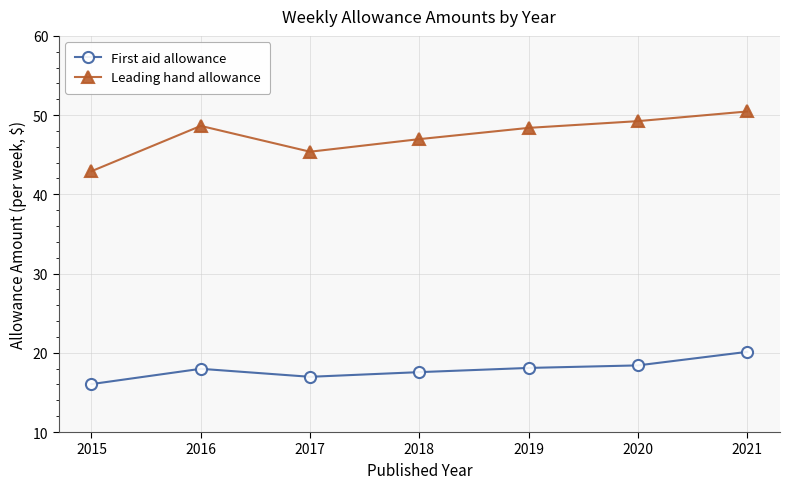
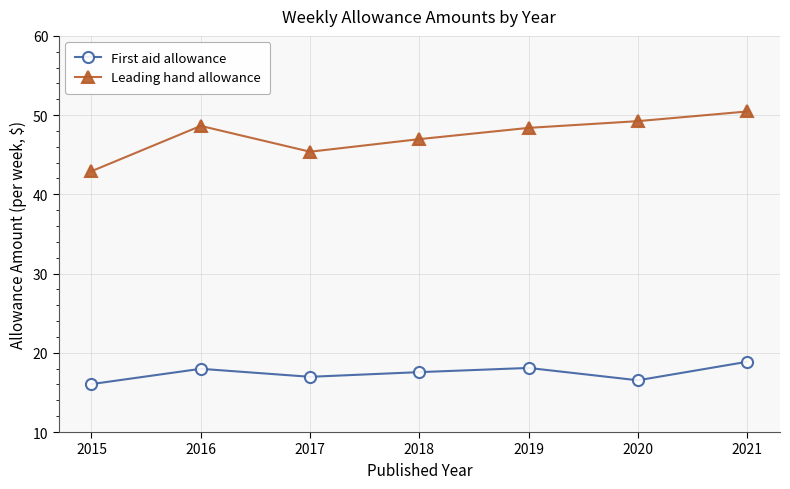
First aid allowance, 2020: 18 -> 17
First aid allowance, 2021: 20 -> 19
